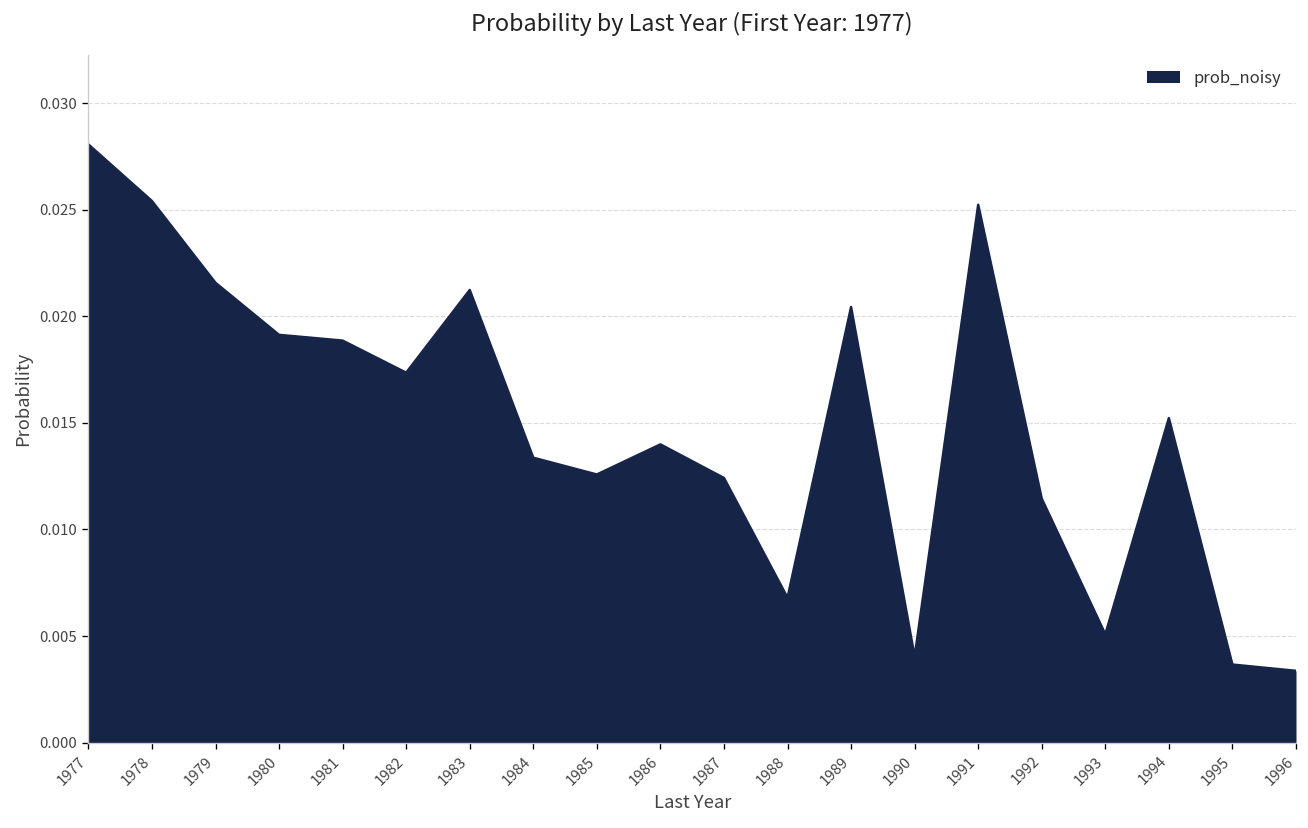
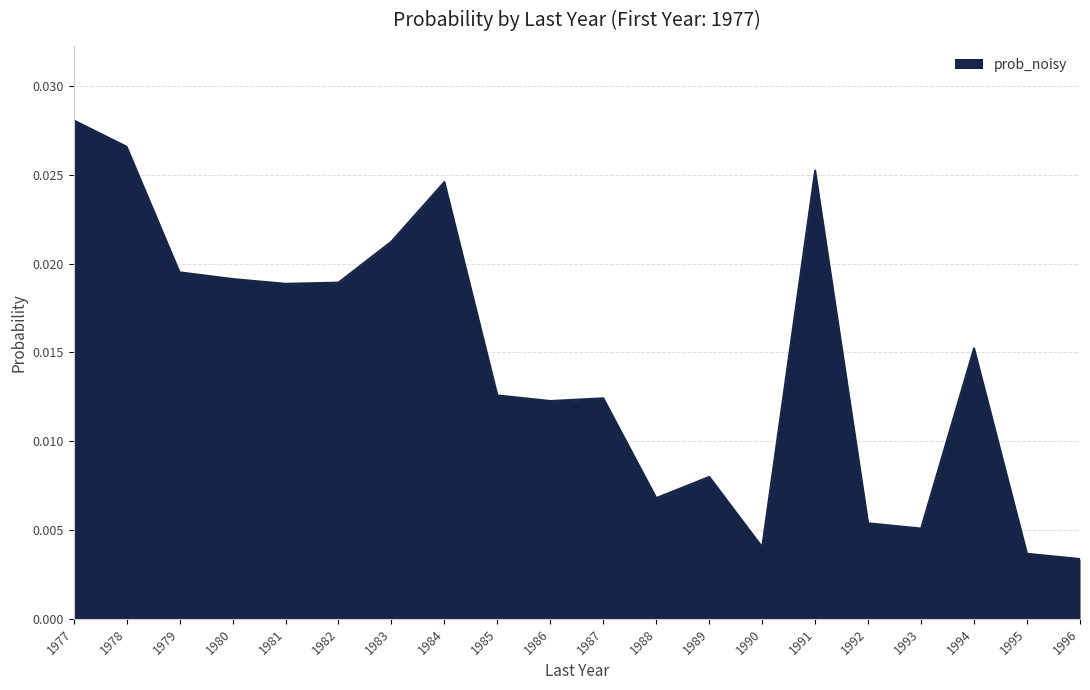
1978: 0.0254 -> 0.0266
1979: 0.0216 -> 0.0195
1982: 0.0174 -> 0.0189
1984: 0.0134 -> 0.0246
1986: 0.0140 -> 0.0123
1989: 0.0204 -> 0.0080
1992: 0.0114 -> 0.0054
